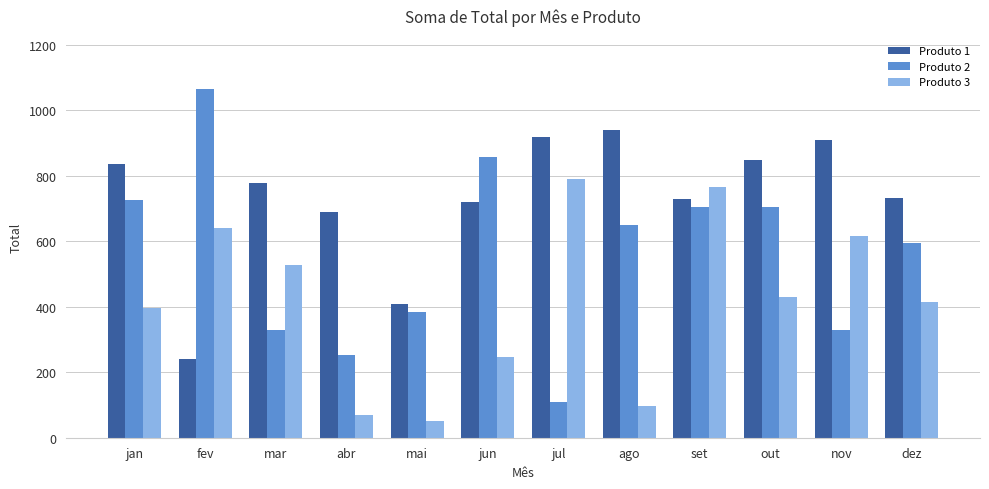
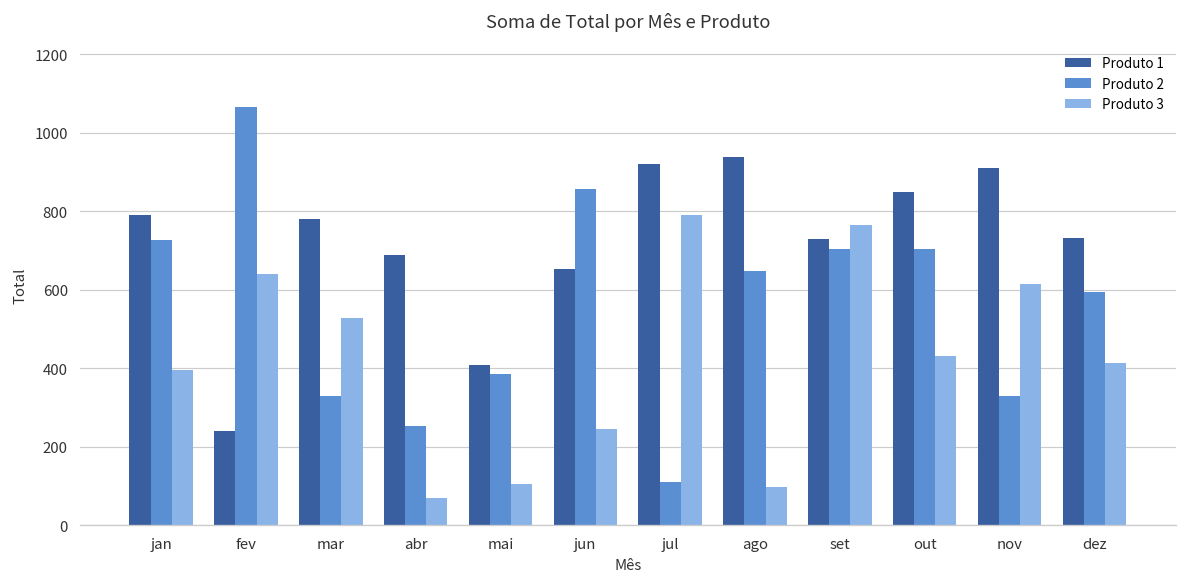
Produto 1, jan: 840 -> 790
Produto 3, mai: 50 -> 110
Produto 1, jun: 720 -> 650
